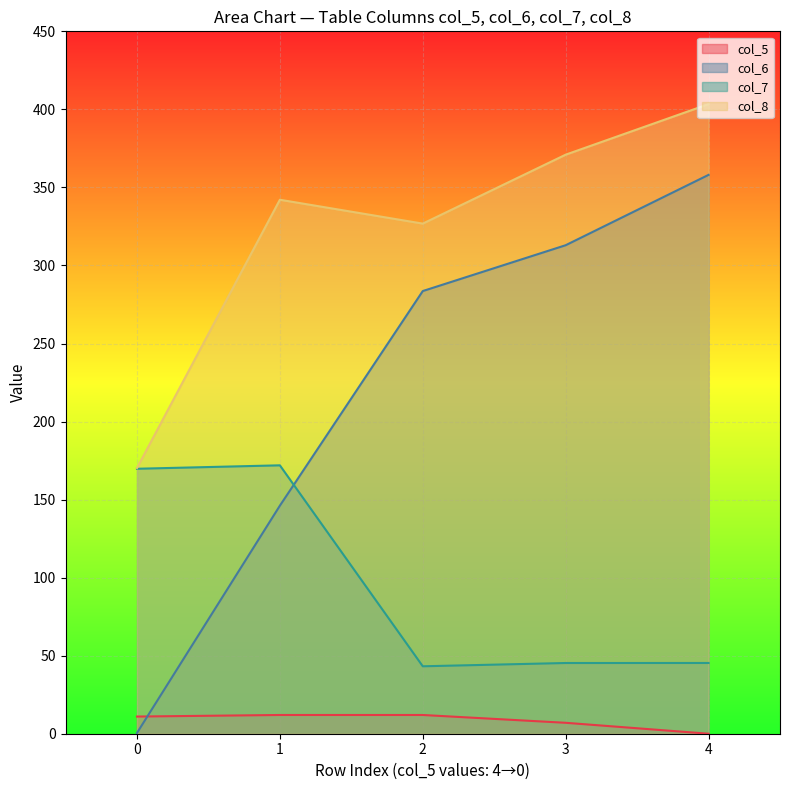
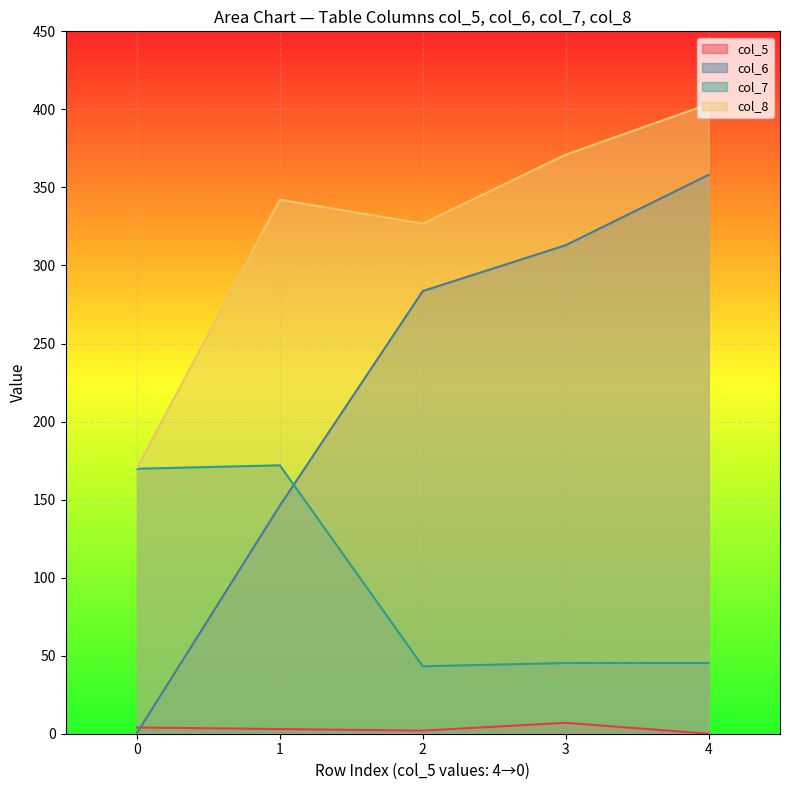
col_5, 0: 11 -> 4
col_5, 1: 12 -> 3
col_5, 2: 12 -> 2
